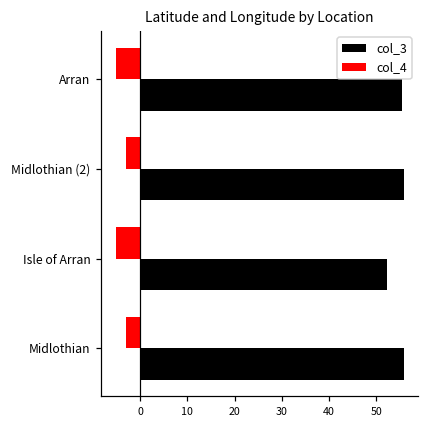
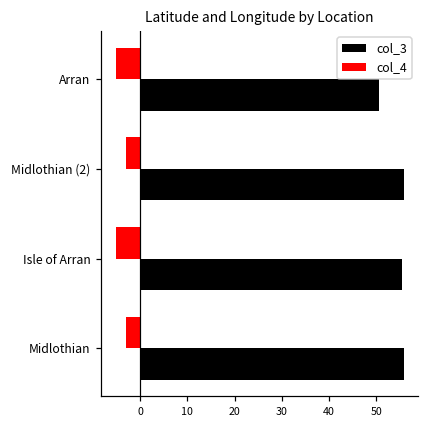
col_3, Arran: 56 -> 51
col_3, Isle of Arran: 52 -> 56
